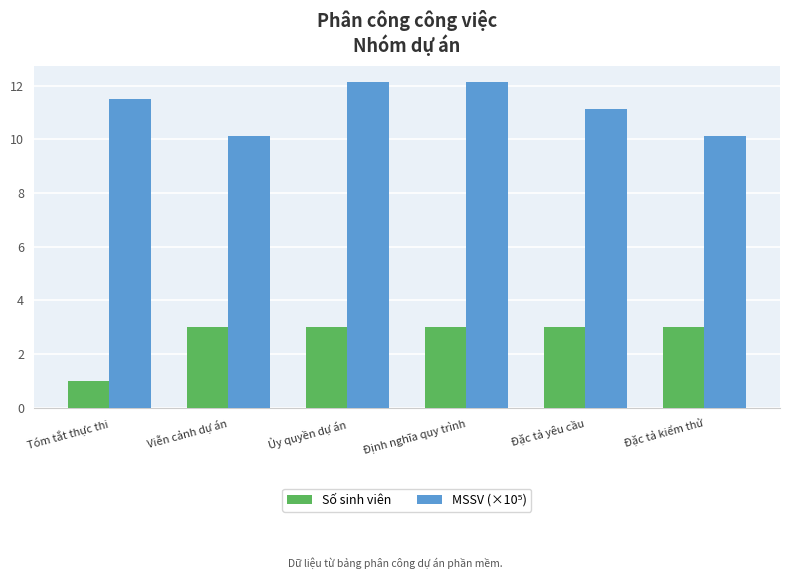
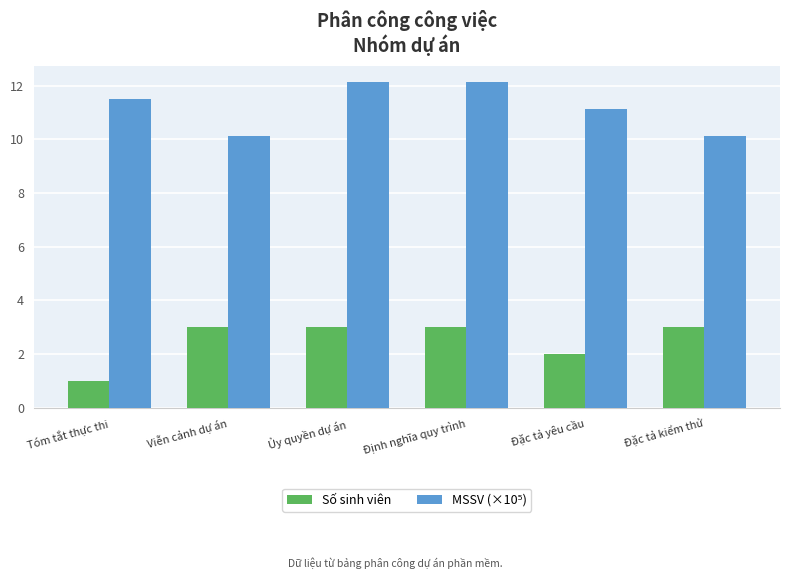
Số sinh viên, Đặc tả yêu cầu: 3 -> 2
